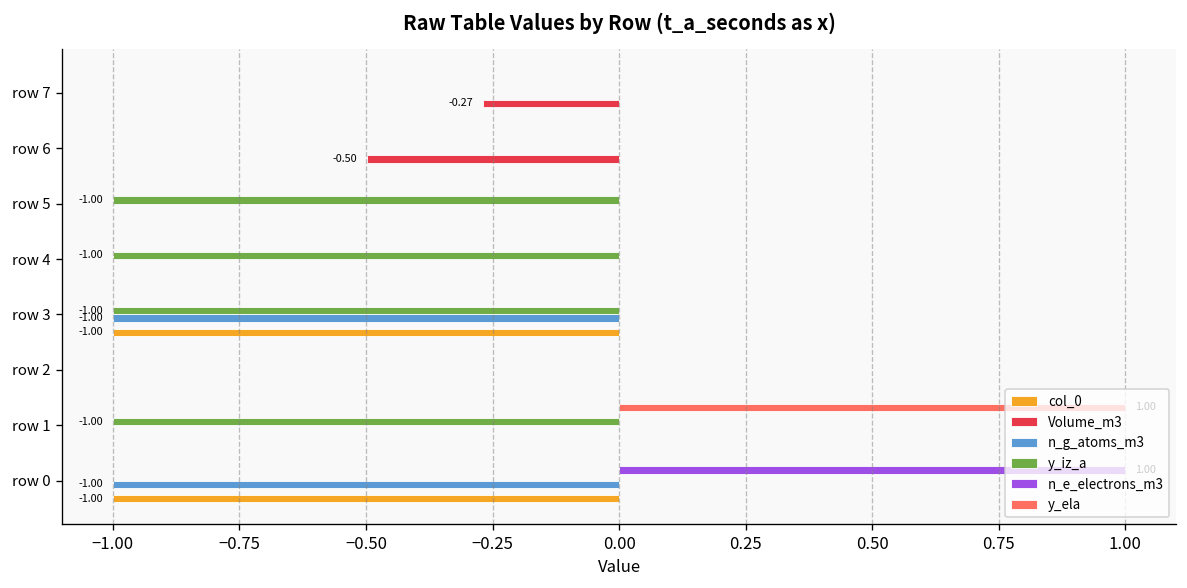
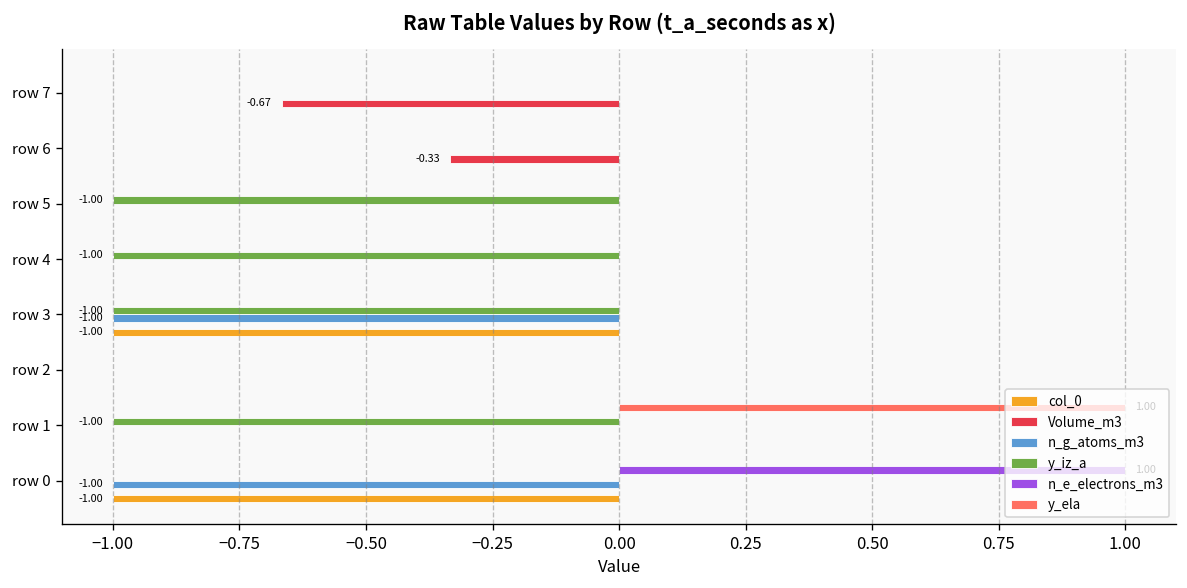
Volume_m3, row 7: -0.27 -> -0.67
Volume_m3, row 6: -0.50 -> -0.33
